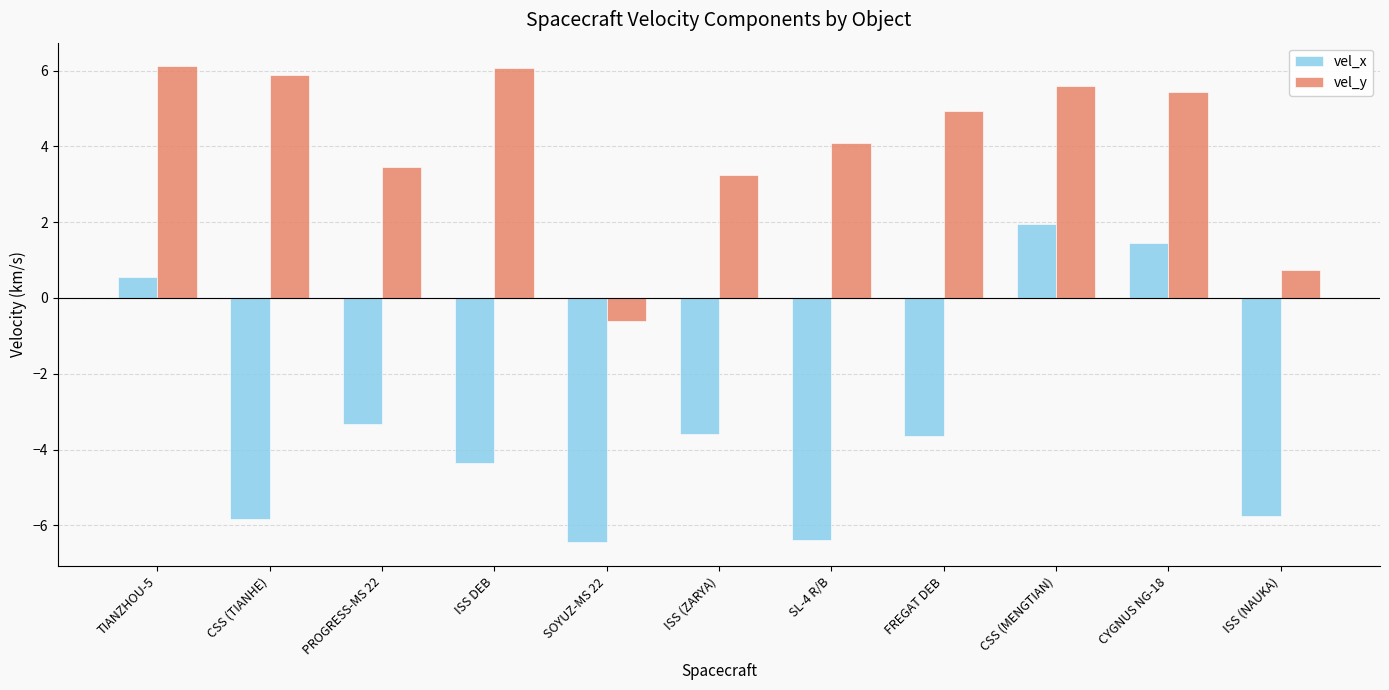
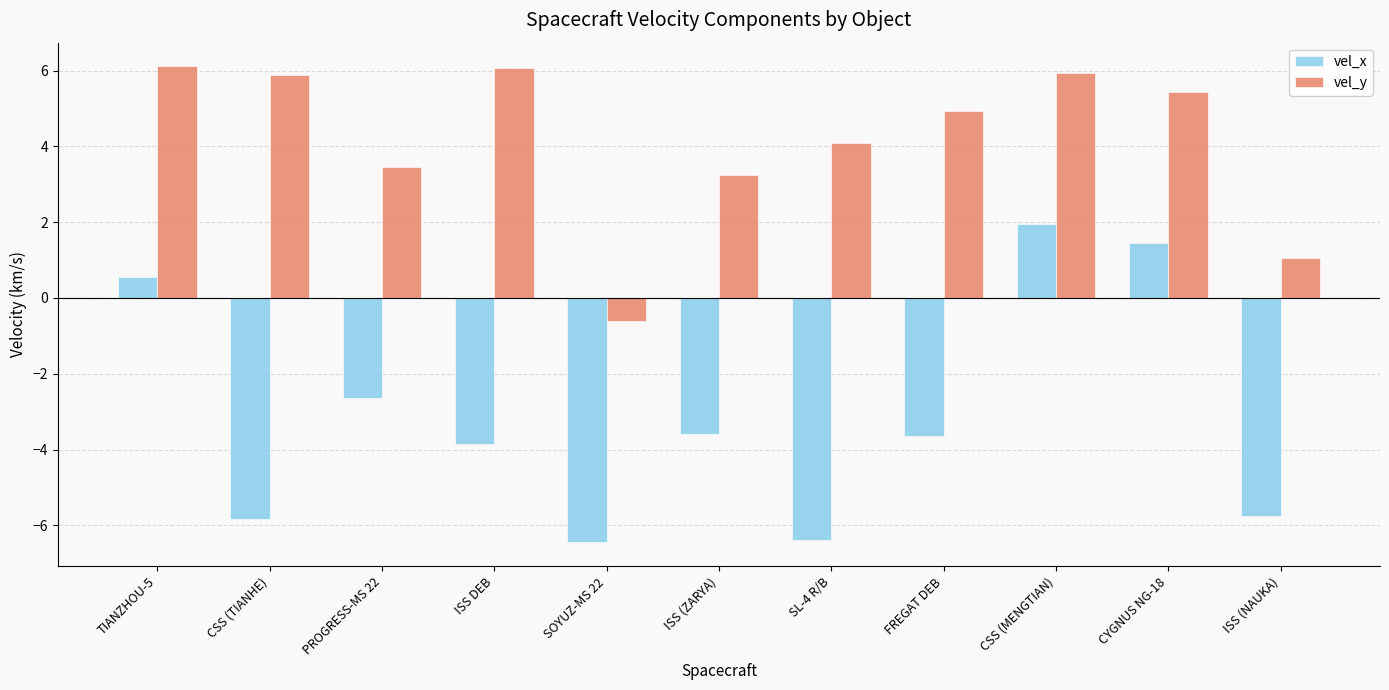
vel_x, PROGRESS-MS 22: -3.3 -> -2.6
vel_x, ISS DEB: -4.4 -> -3.8
vel_y, CSS (MENGTIAN): 5.6 -> 5.9
vel_y, ISS (NAUKA): 0.7 -> 1.0
